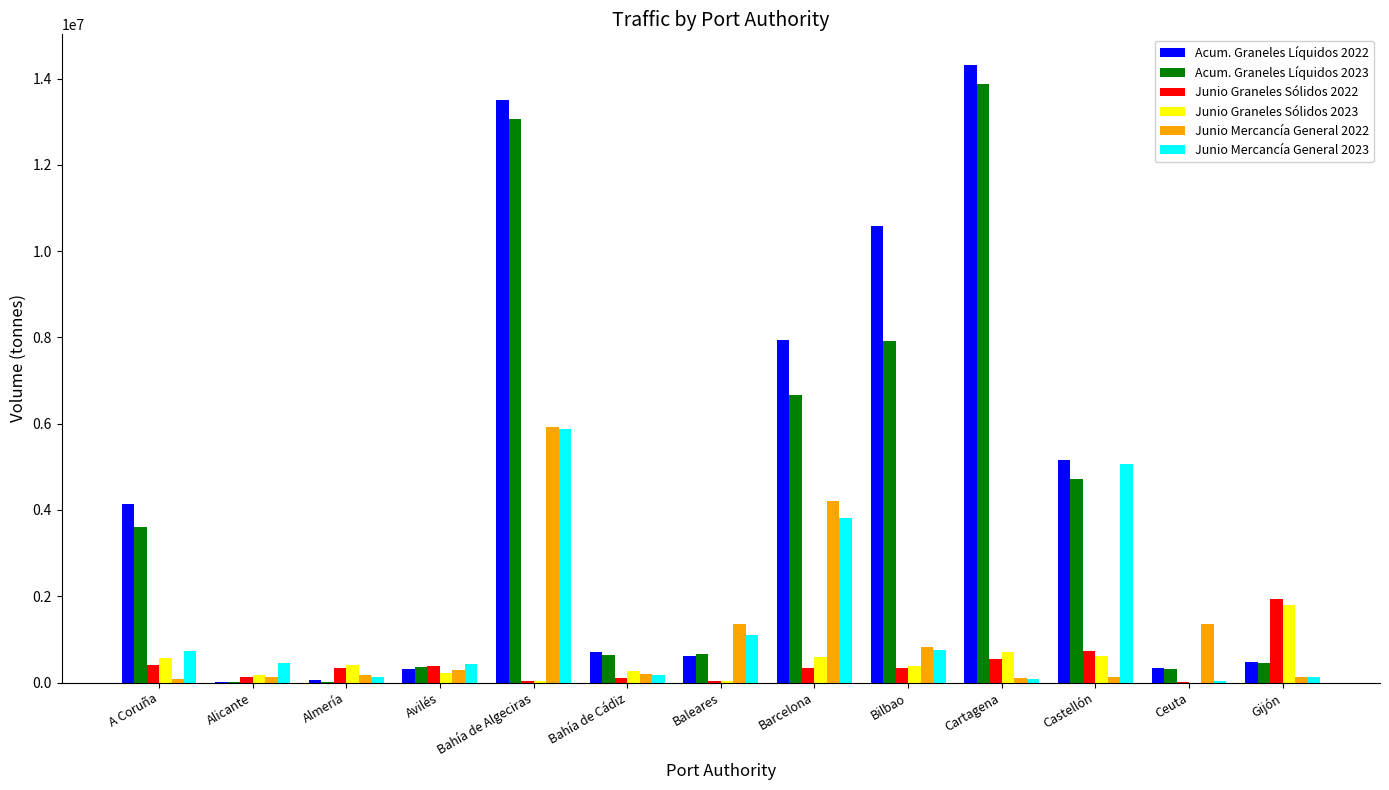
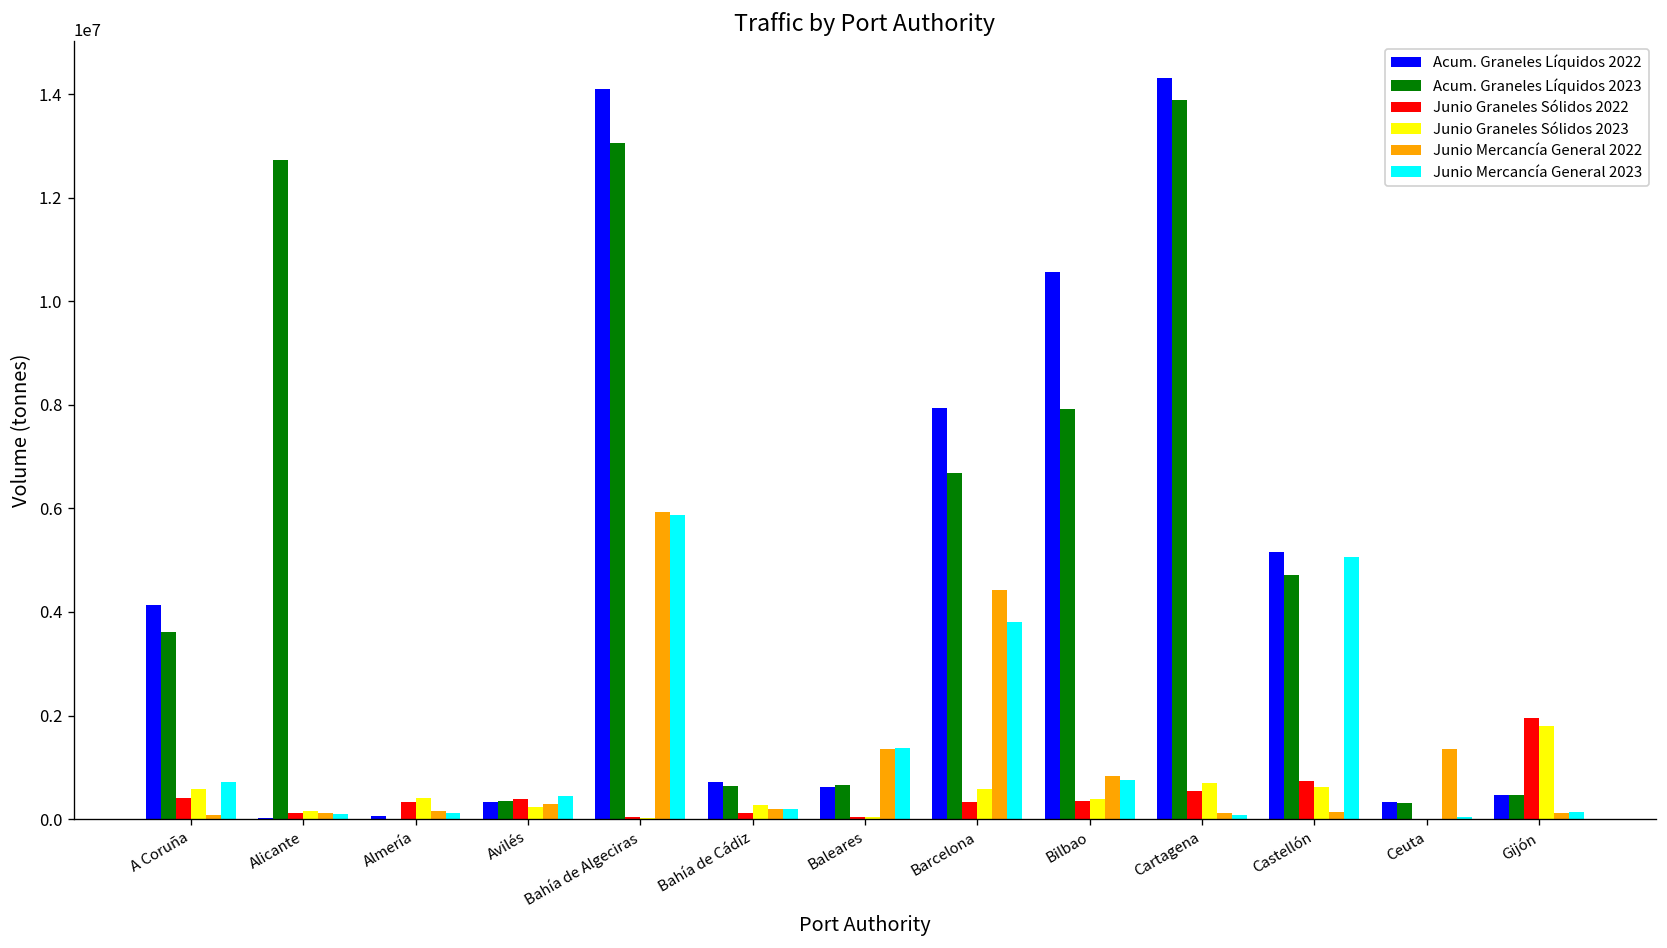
Acum. Graneles Líquidos 2023, Alicante: 0 -> 12700000
Junio Mercancía General 2023, Alicante: 500000 -> 100000
Acum. Graneles Líquidos 2022, Bahía de Algeciras: 13500000 -> 14100000
Junio Mercancía General 2023, Baleares: 1100000 -> 1400000
Junio Mercancía General 2022, Barcelona: 4200000 -> 4400000
